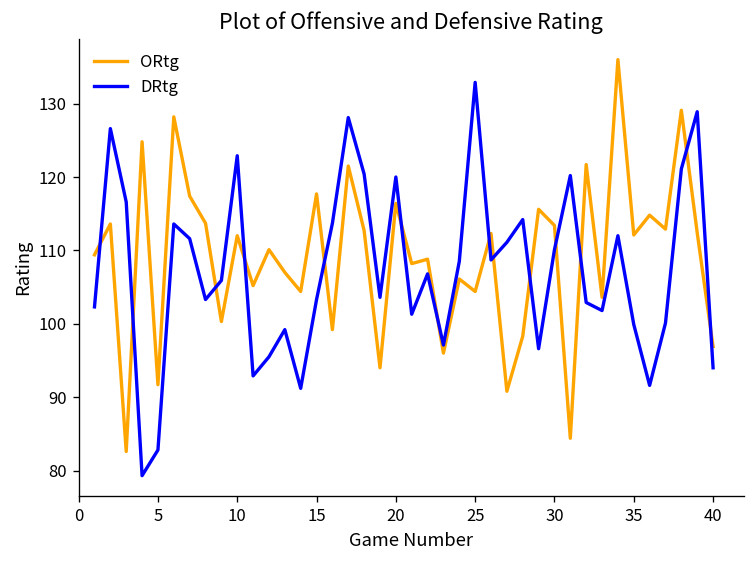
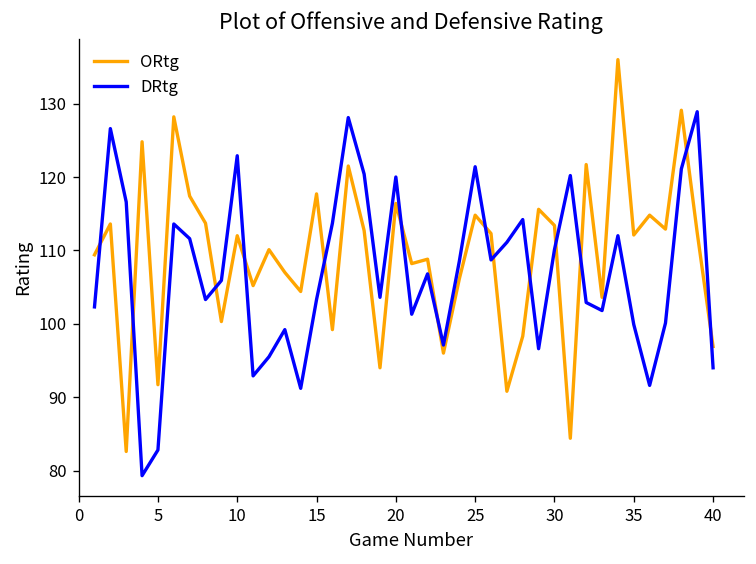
ORtg, 25: 104 -> 115
DRtg, 25: 133 -> 121
